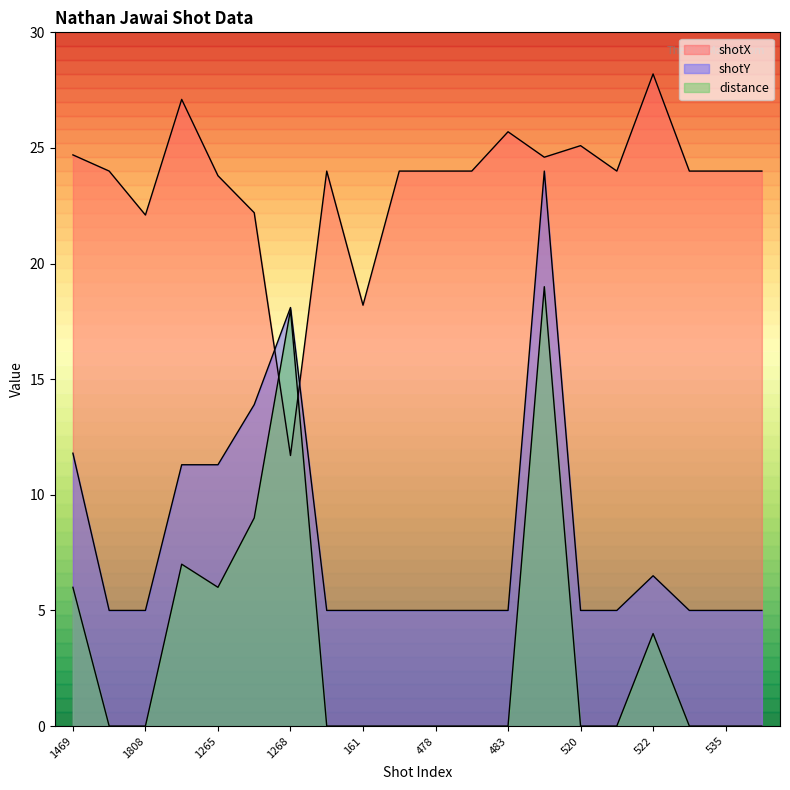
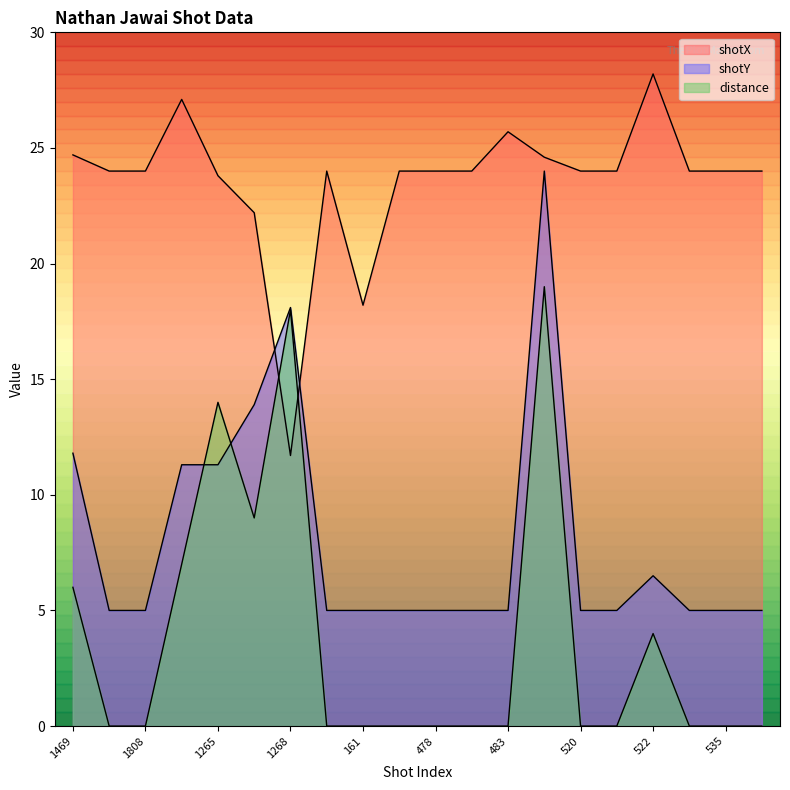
shotX, 1808: 22.1 -> 24.0
distance, 1265: 6 -> 14
shotX, 520: 25.1 -> 24.0
